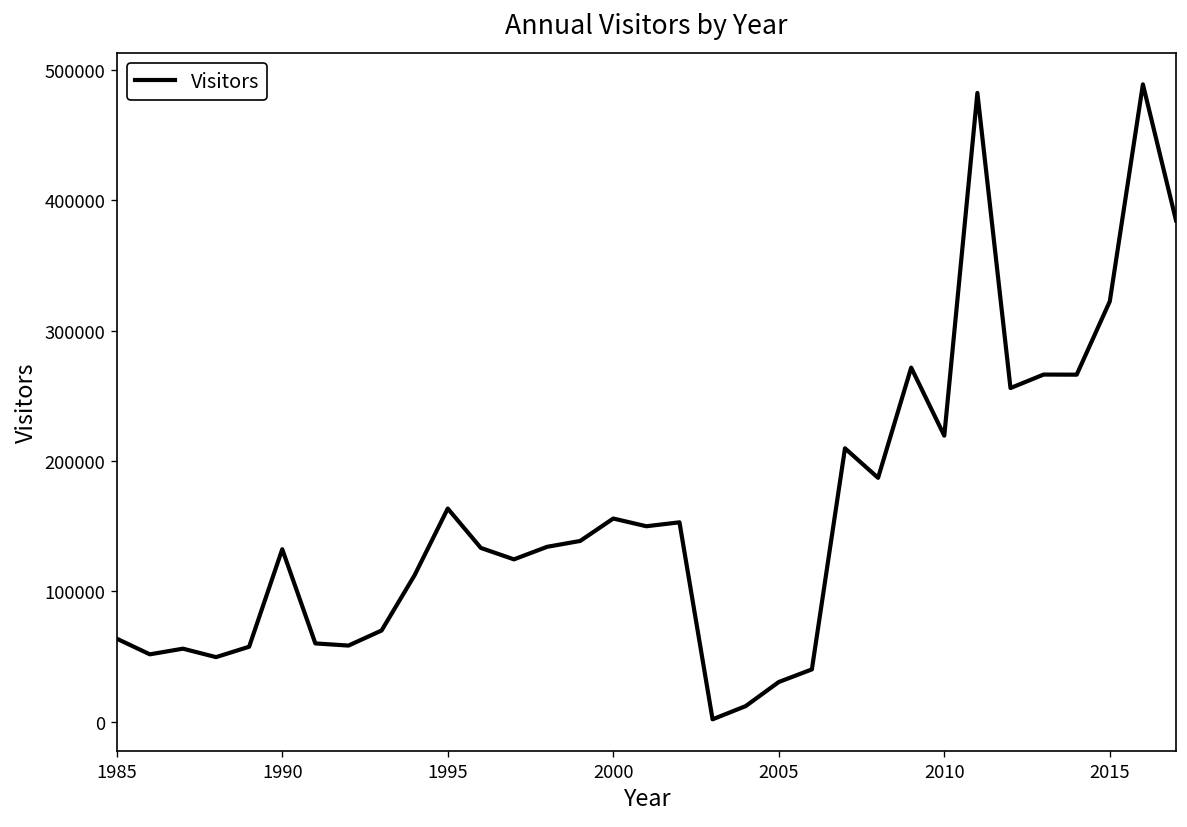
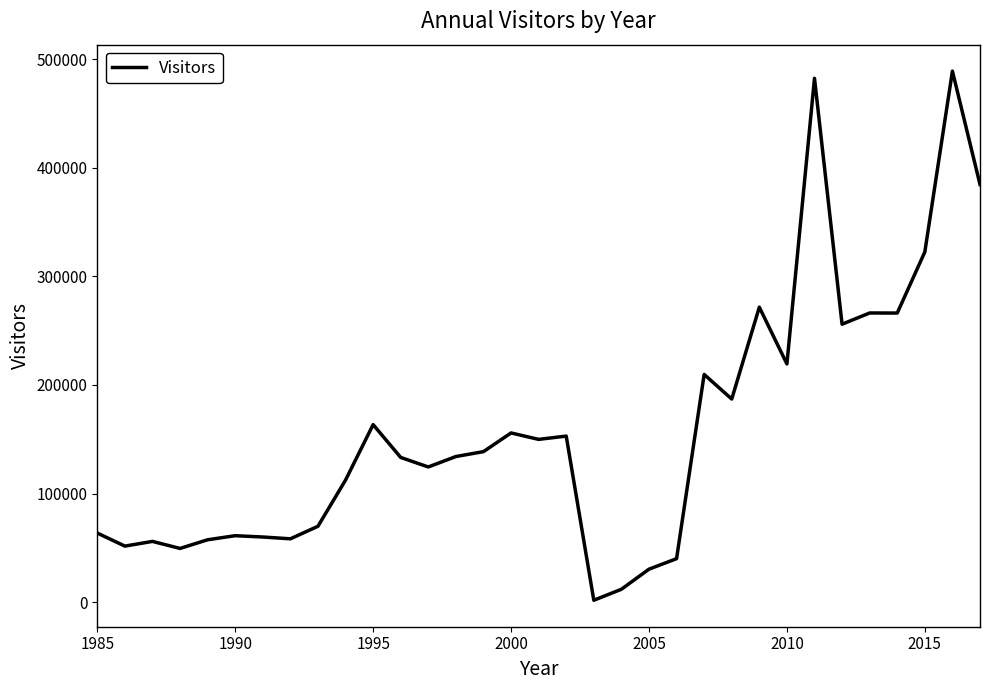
1990: 132000 -> 61000
